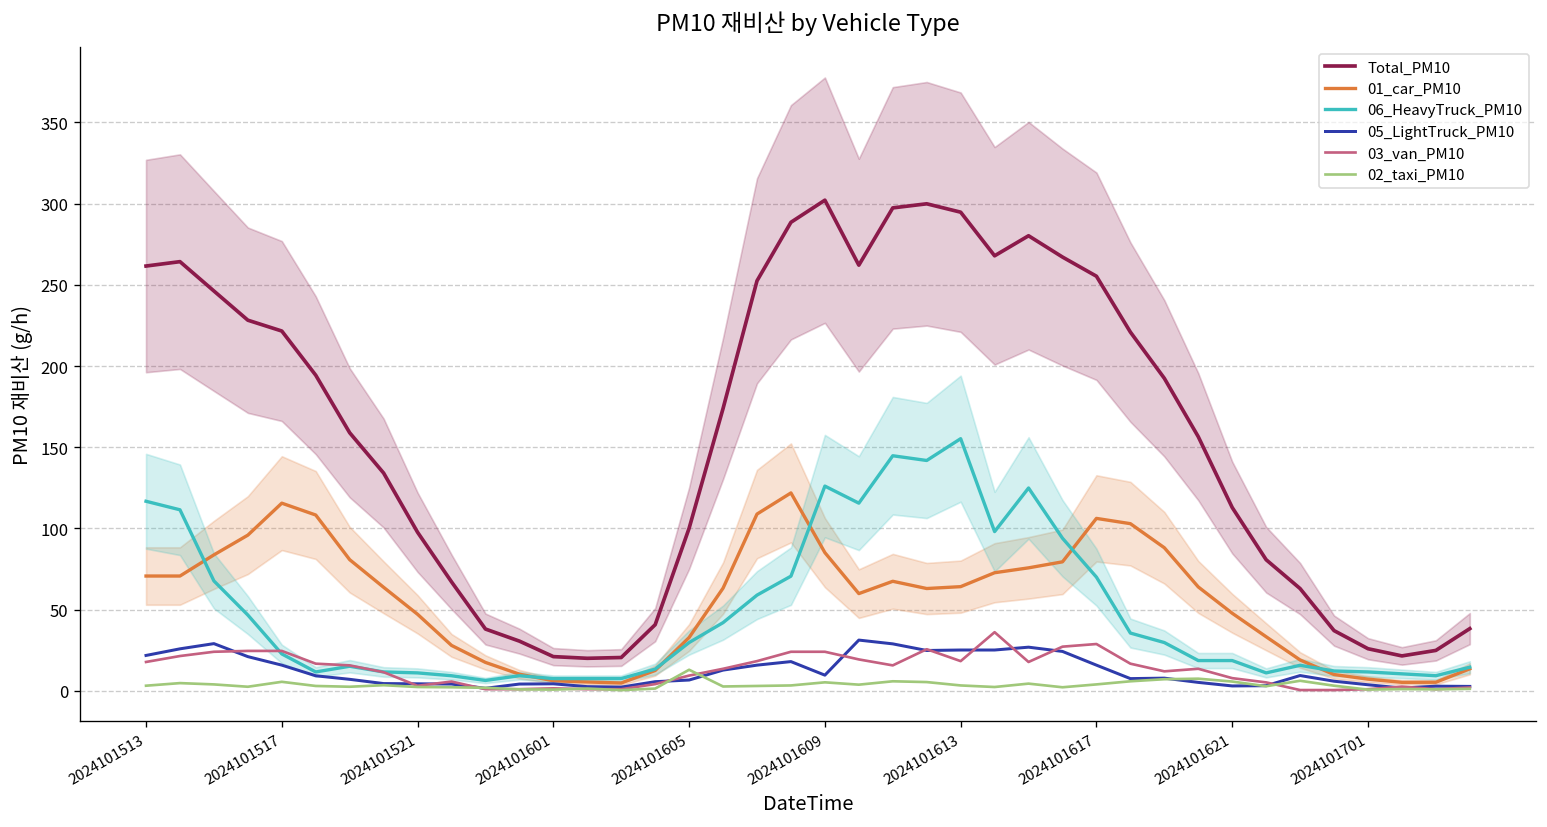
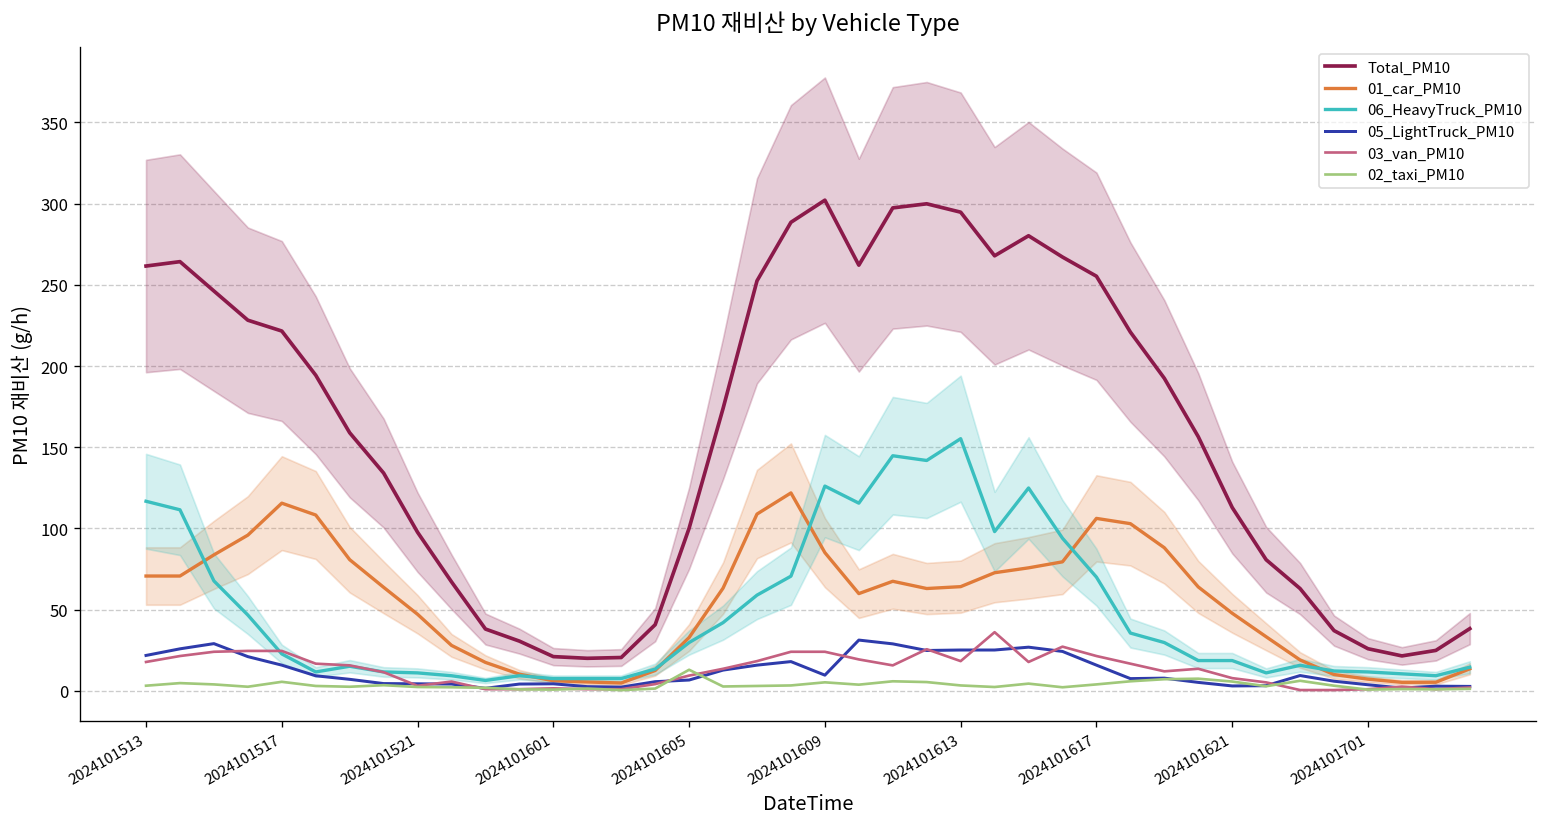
03_van_PM10, 2024101617: 29 -> 21
